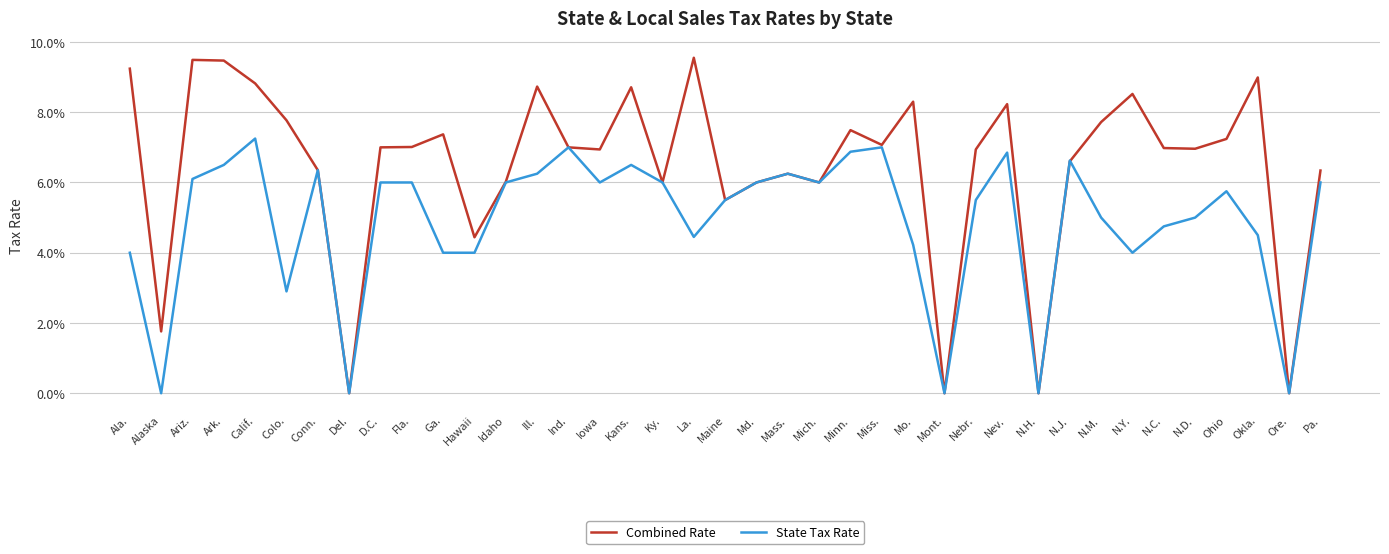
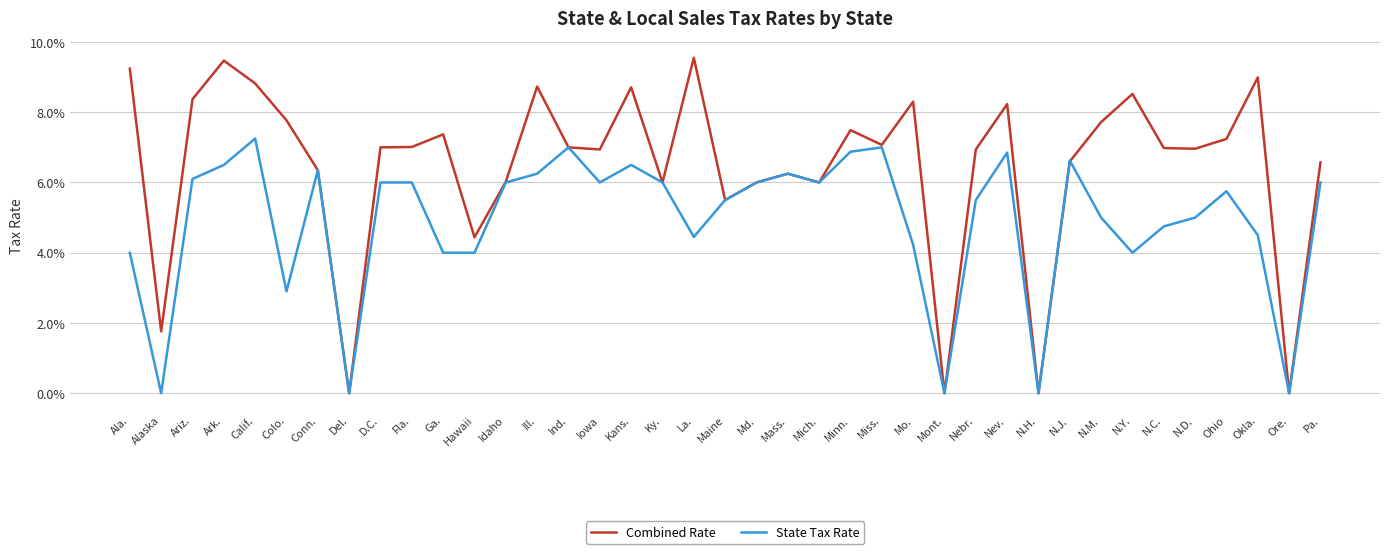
Combined Rate, Ariz.: 9.5% -> 8.4%
Combined Rate, Pa.: 6.3% -> 6.6%
